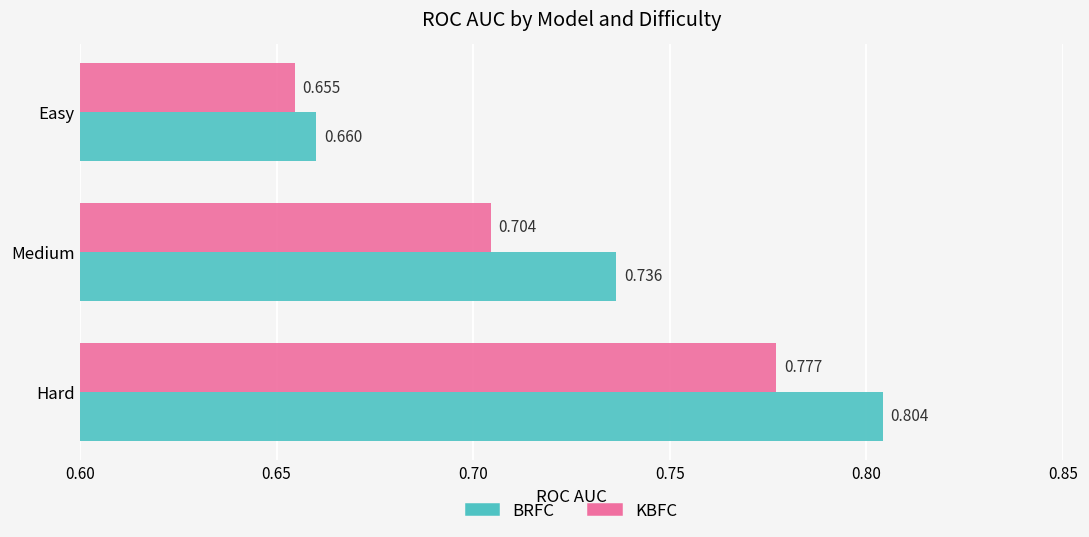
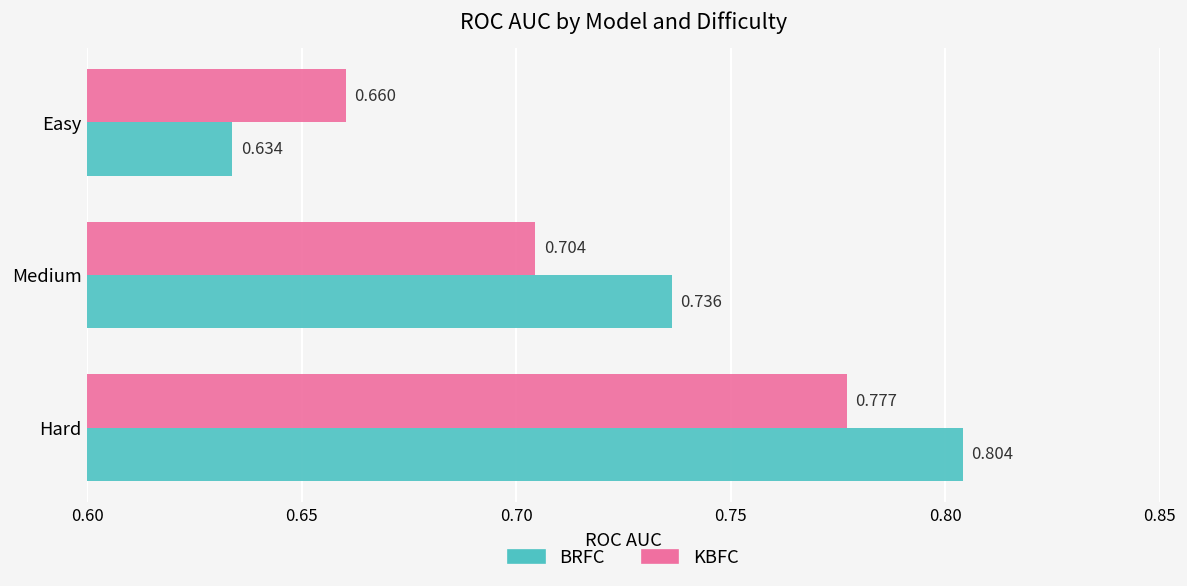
KBFC, Easy: 0.655 -> 0.660
BRFC, Easy: 0.660 -> 0.634
